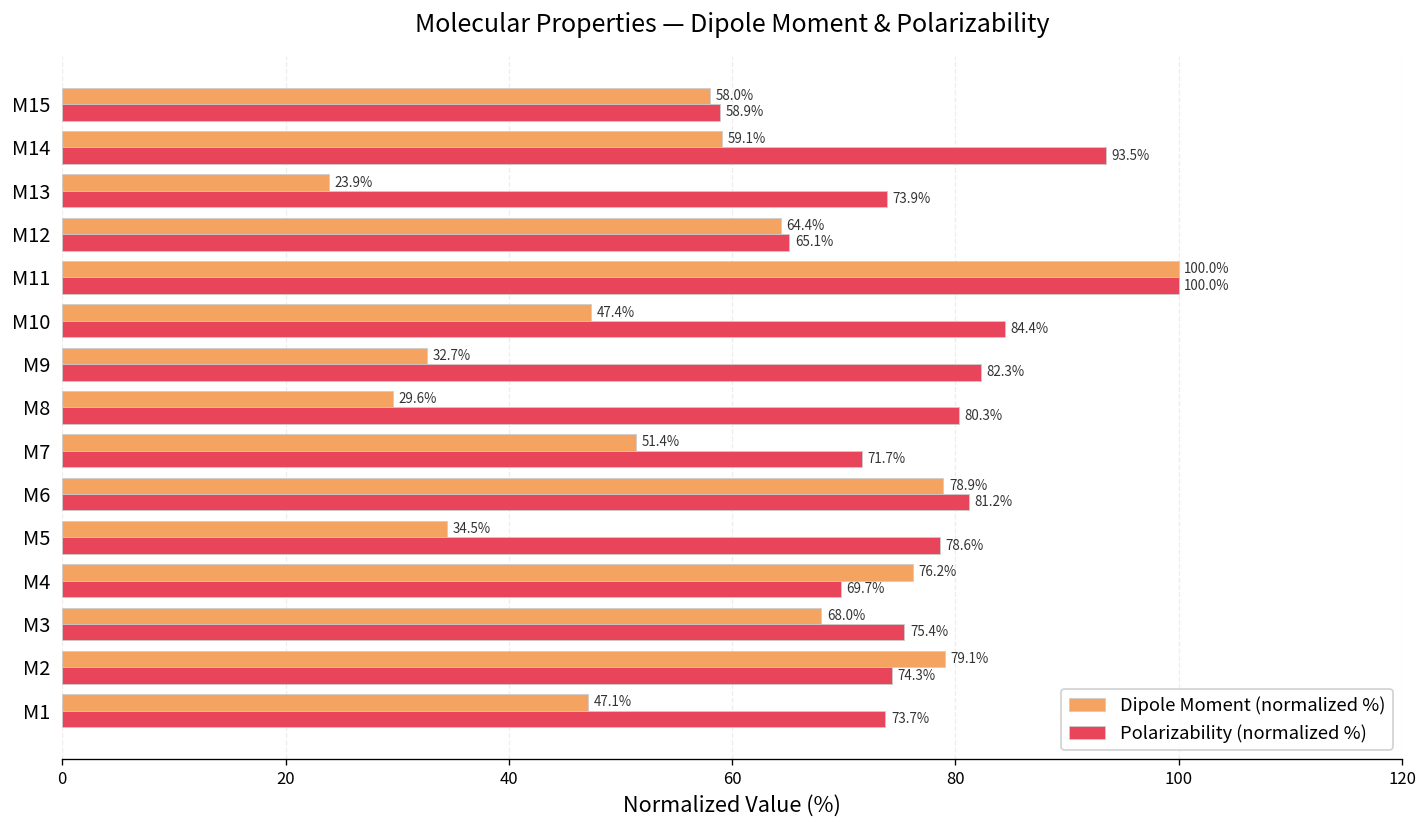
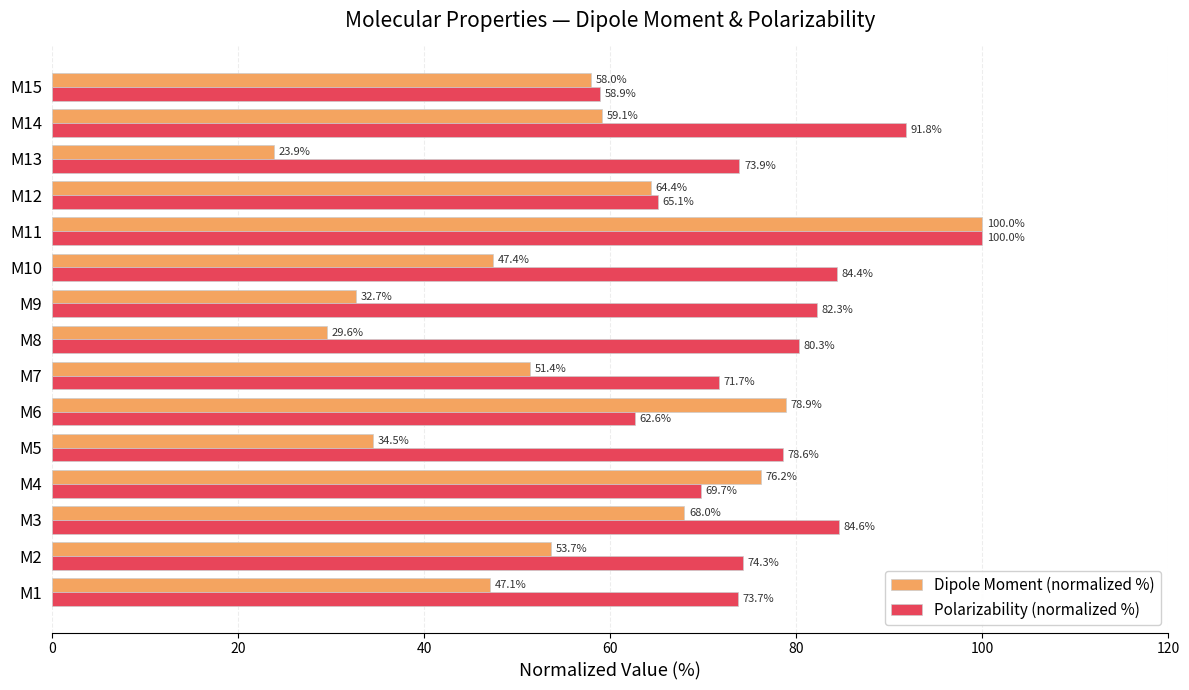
Polarizability (normalized %), M14: 93.5% -> 91.8%
Polarizability (normalized %), M6: 81.2% -> 62.6%
Polarizability (normalized %), M3: 75.4% -> 84.6%
Dipole Moment (normalized %), M2: 79.1% -> 53.7%
